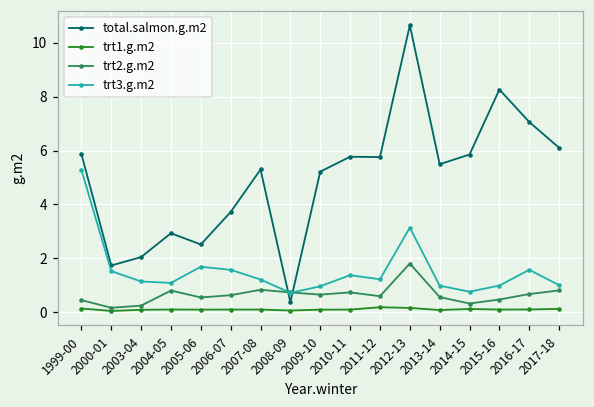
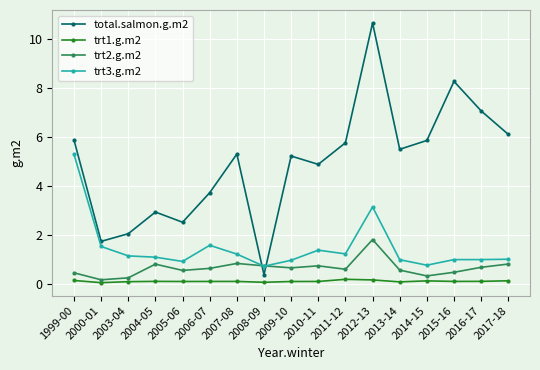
trt3.g.m2, 2005-06: 1.7 -> 0.9
total.salmon.g.m2, 2010-11: 5.8 -> 4.9
trt3.g.m2, 2016-17: 1.6 -> 1.0
